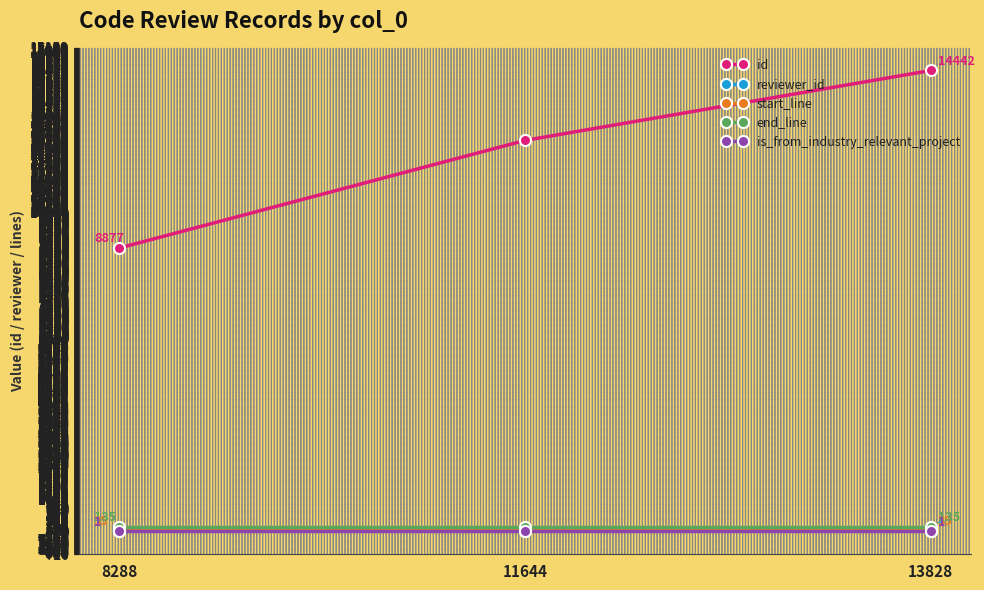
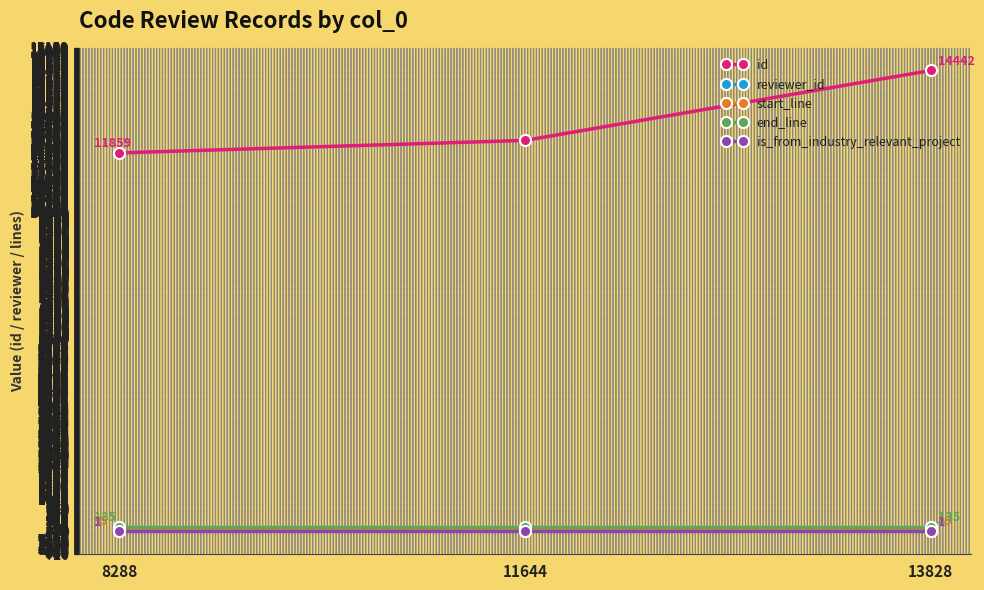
id, 8288: 8877 -> 11859
